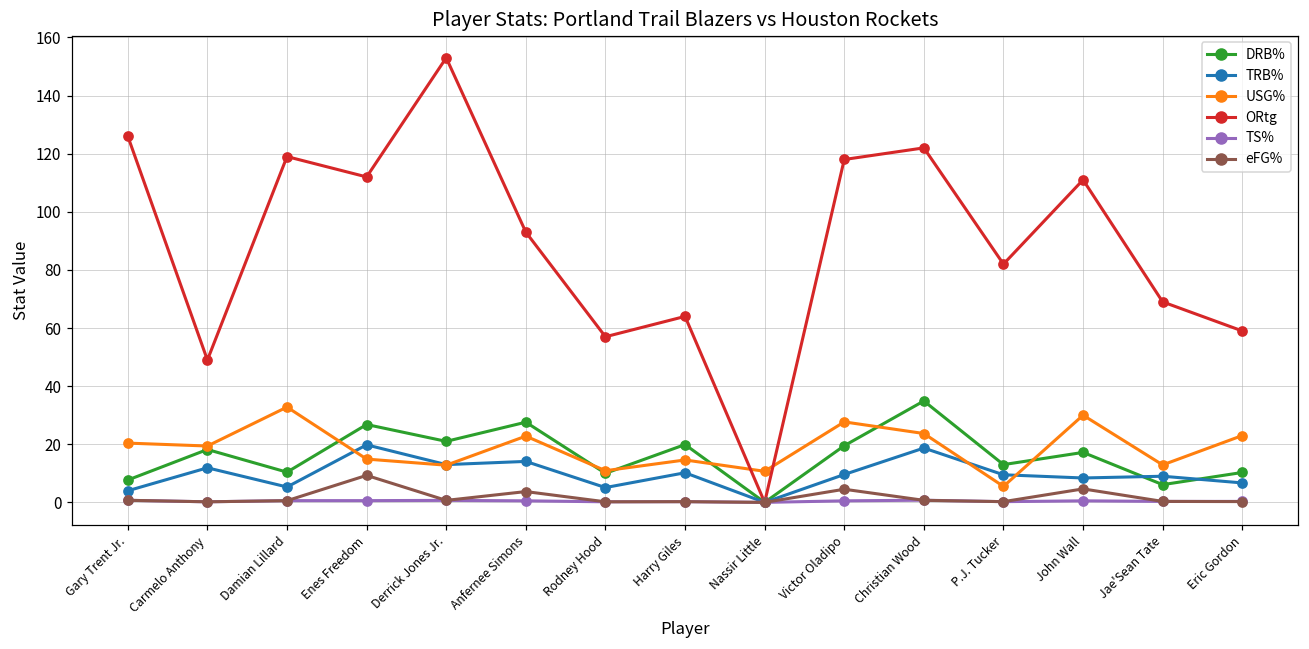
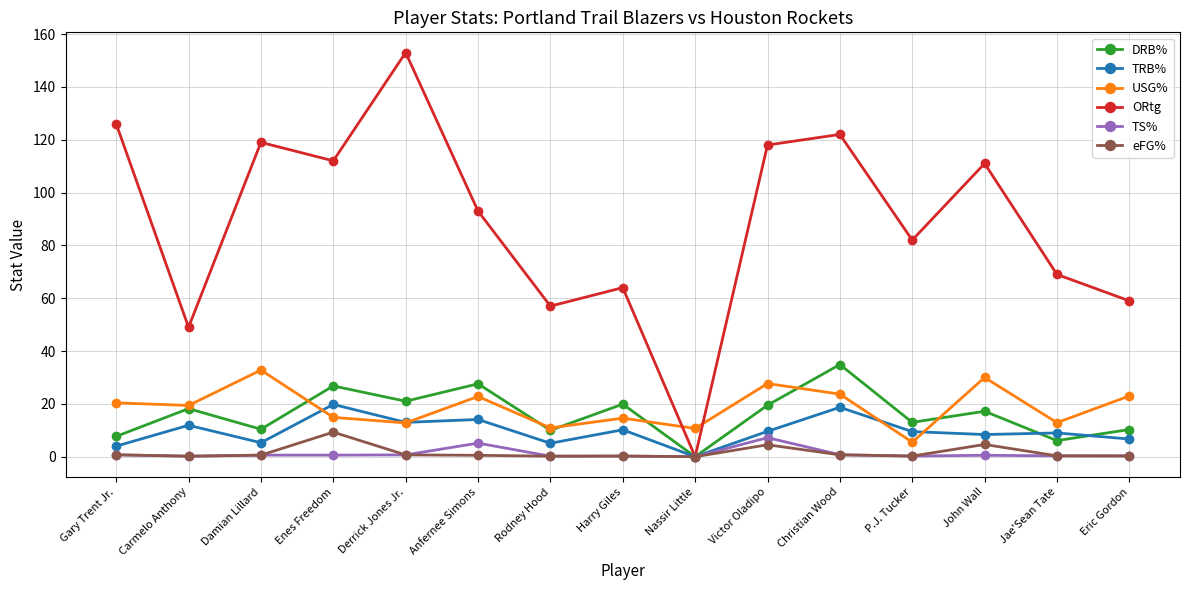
TS%, Anfernee Simons: 1 -> 5
eFG%, Anfernee Simons: 4 -> 1
TS%, Victor Oladipo: 1 -> 7
